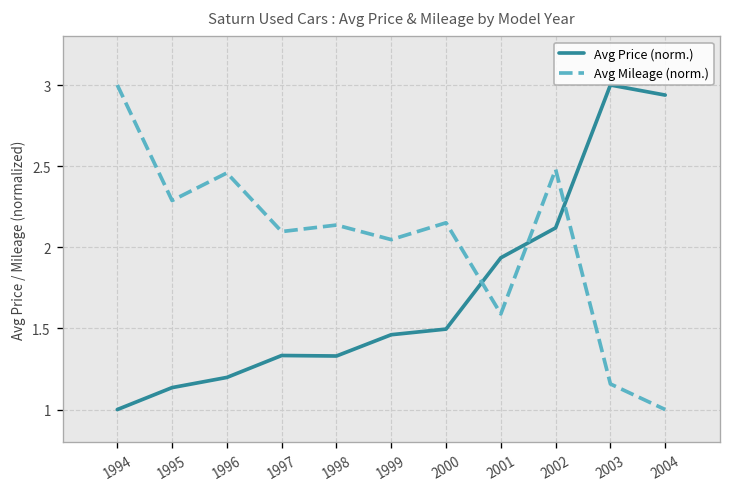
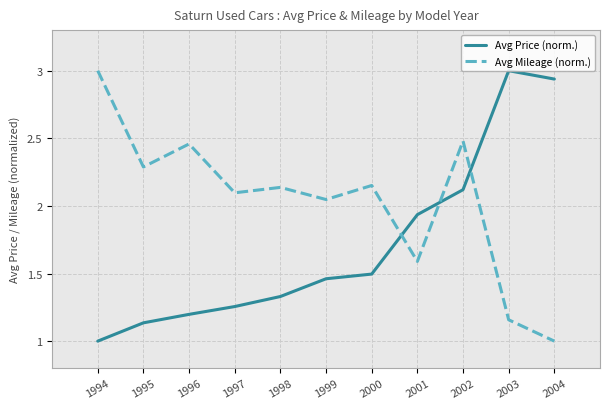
Avg Price (norm.), 1997: 1.33 -> 1.26
